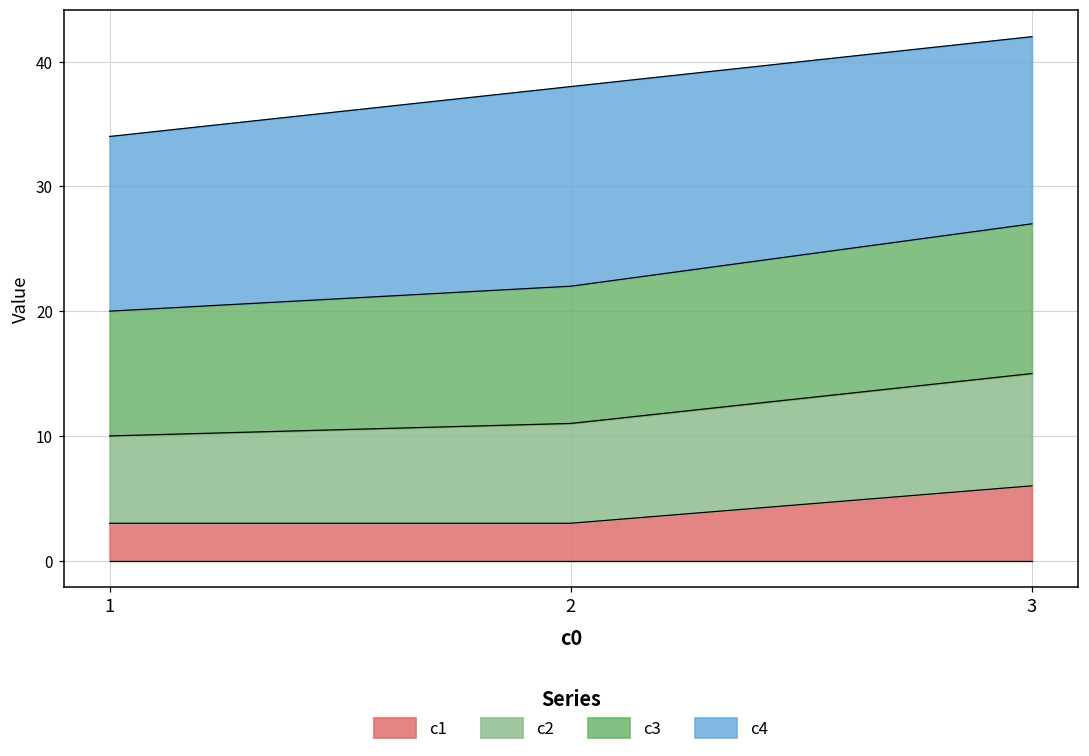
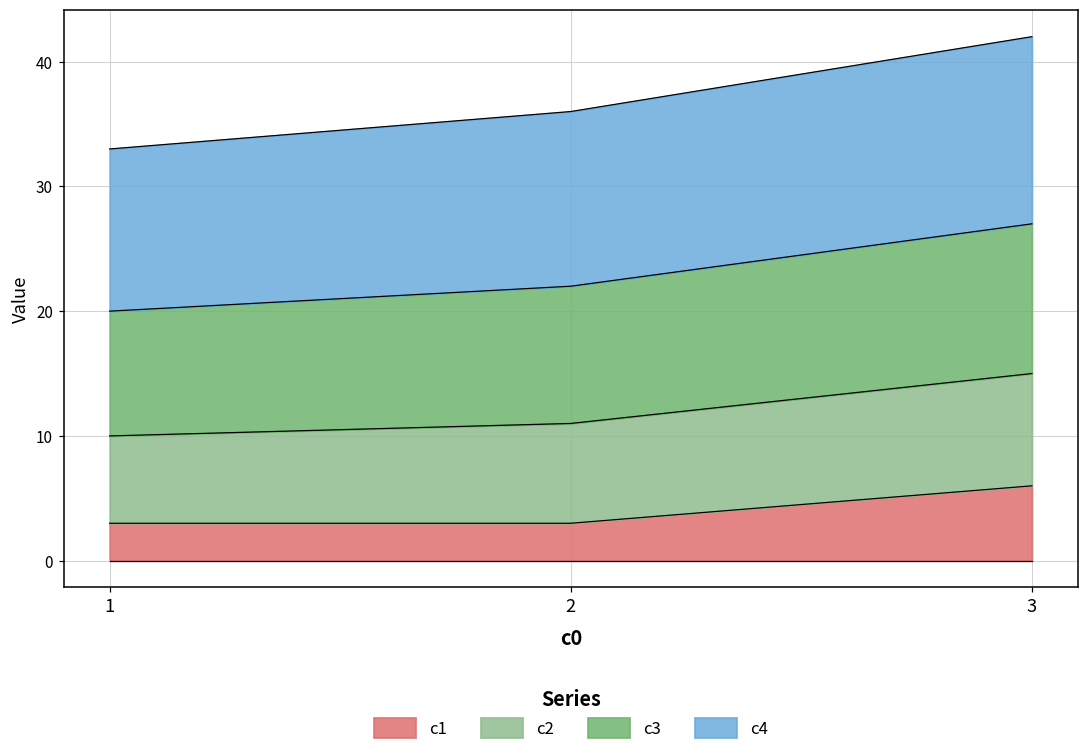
c4, 1: 14 -> 13
c4, 2: 16 -> 14
